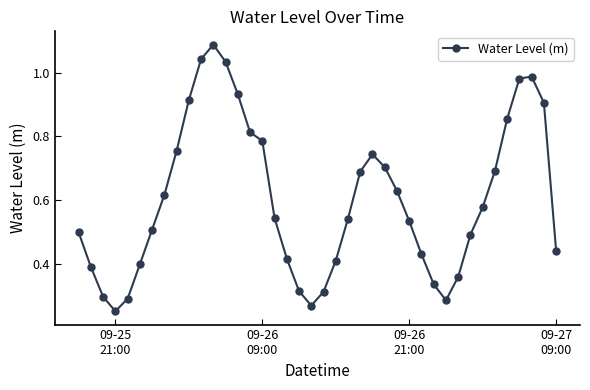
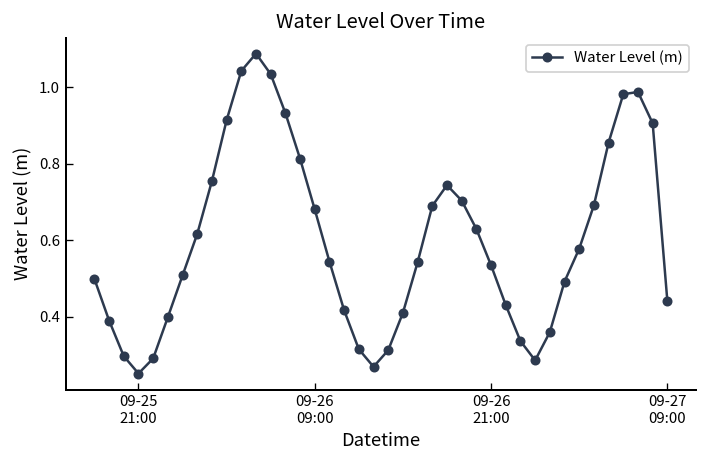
09-26 09:00: 0.79 -> 0.68
